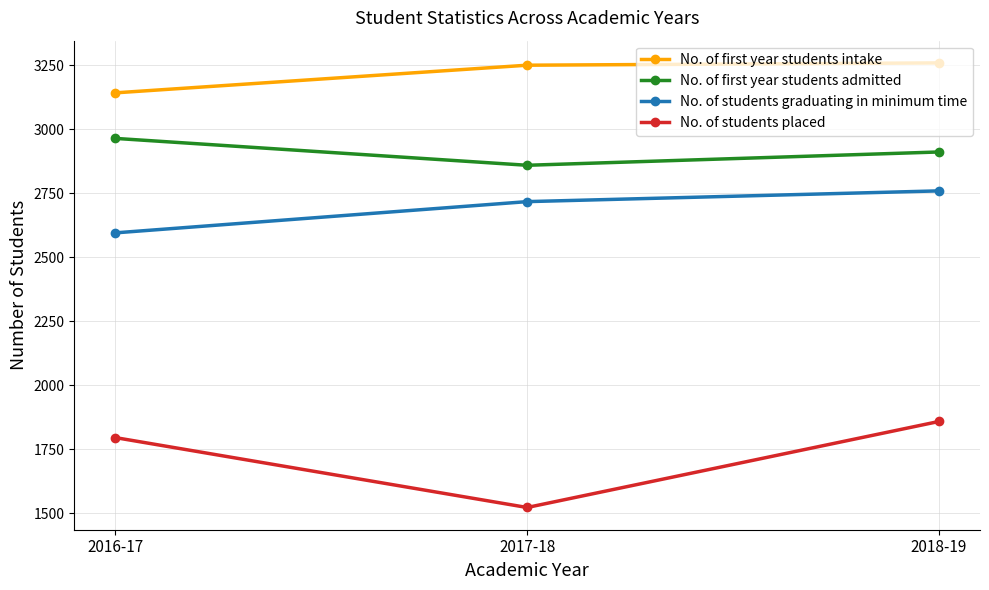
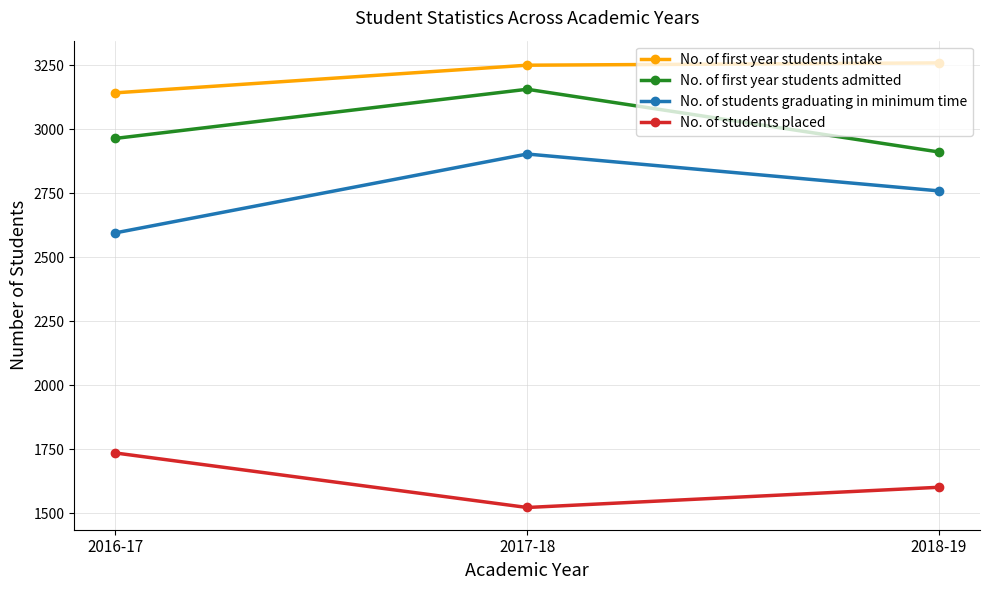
No. of students placed, 2016-17: 1800 -> 1740
No. of first year students admitted, 2017-18: 2860 -> 3160
No. of students graduating in minimum time, 2017-18: 2720 -> 2900
No. of students placed, 2018-19: 1860 -> 1600
